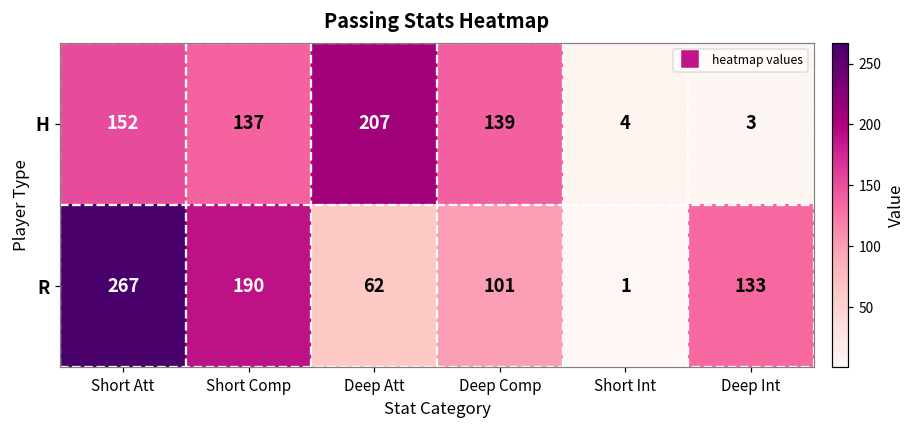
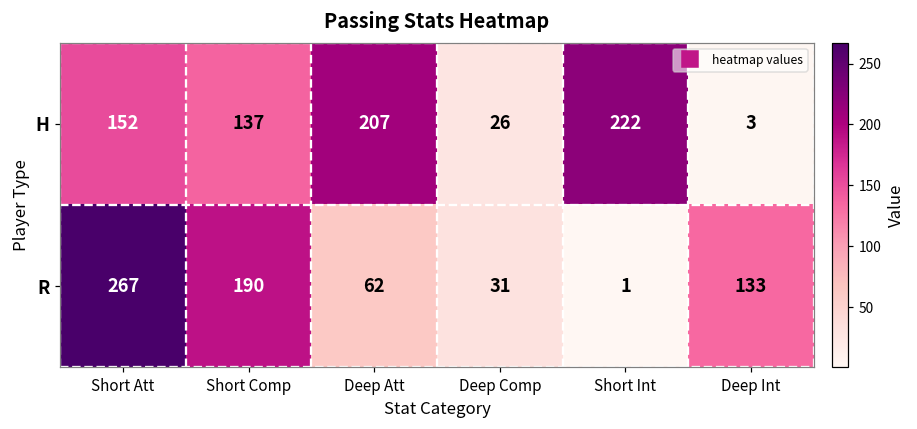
H, Deep Comp: 139 -> 26
H, Short Int: 4 -> 222
R, Deep Comp: 101 -> 31
